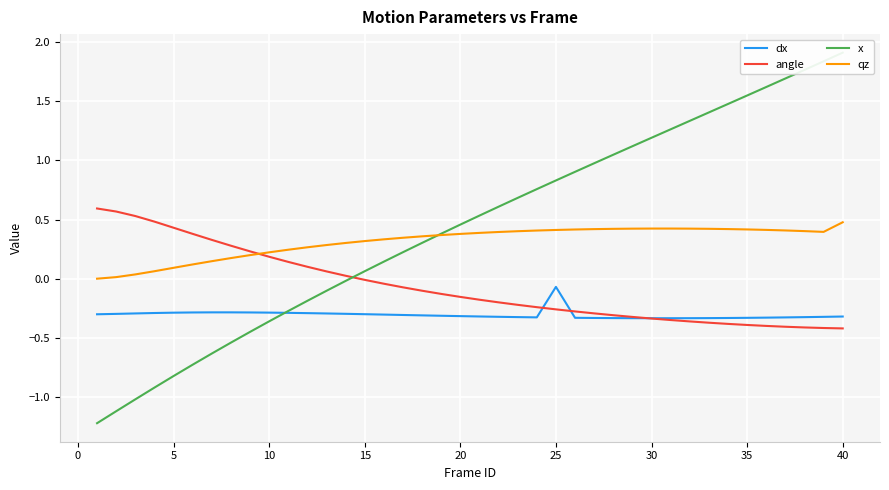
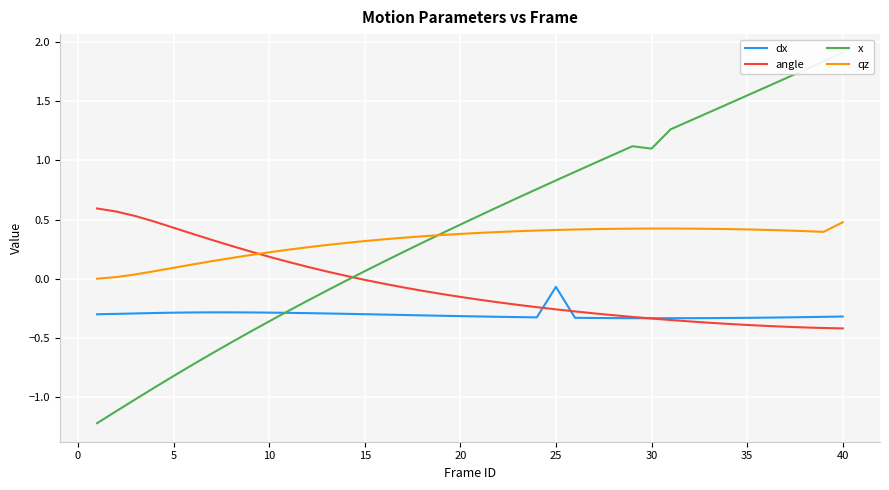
x, 30: 1.19 -> 1.10
